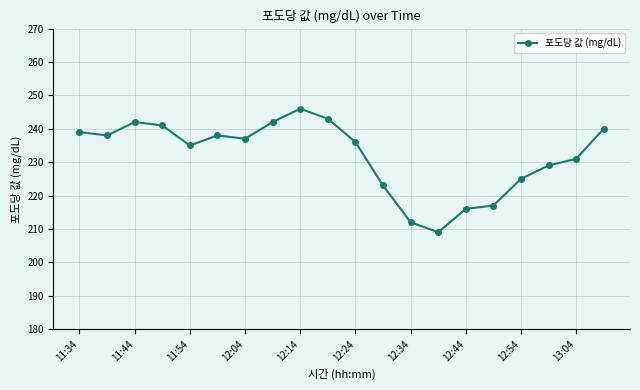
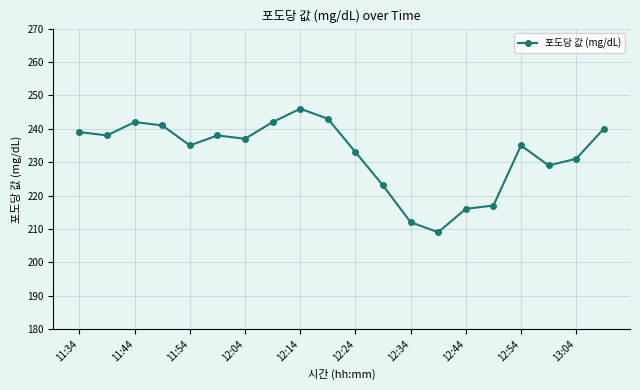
12:24: 236 -> 233
12:54: 225 -> 235
